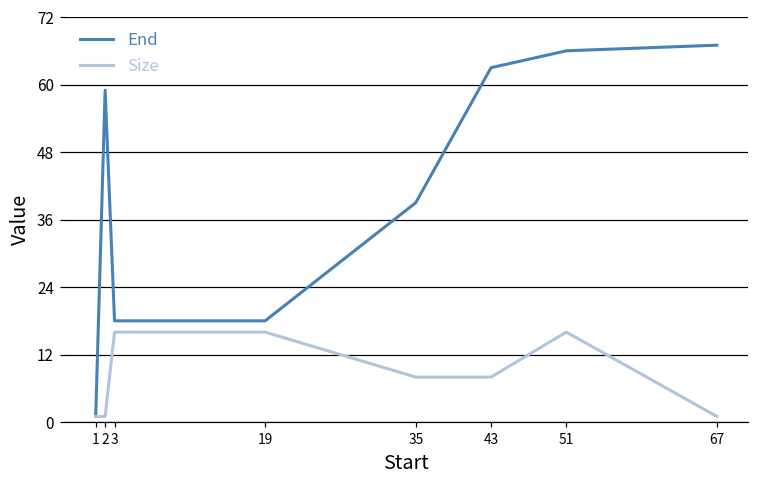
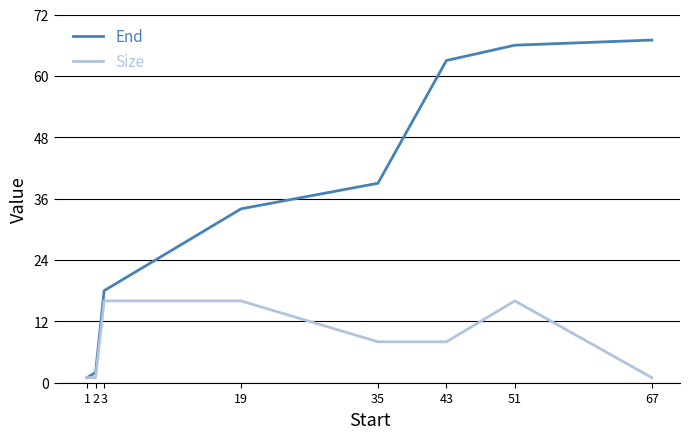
End, 2: 59 -> 2
End, 19: 18 -> 34
